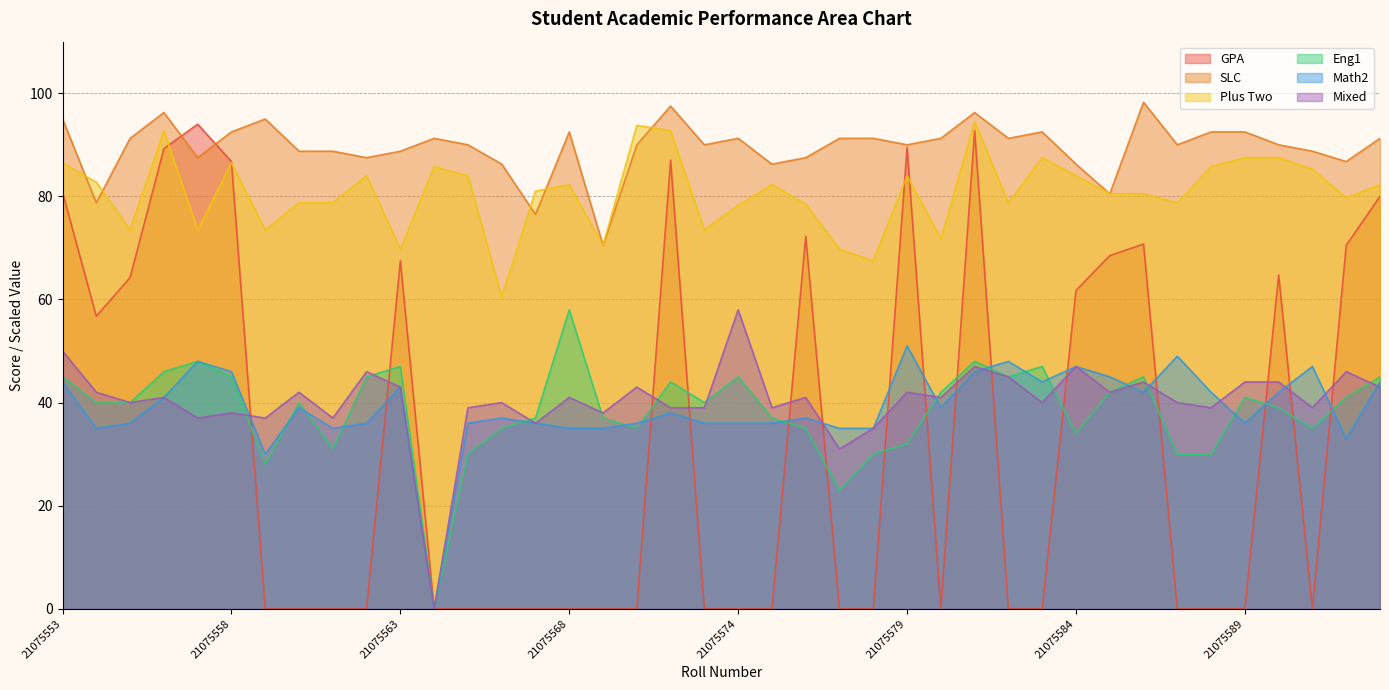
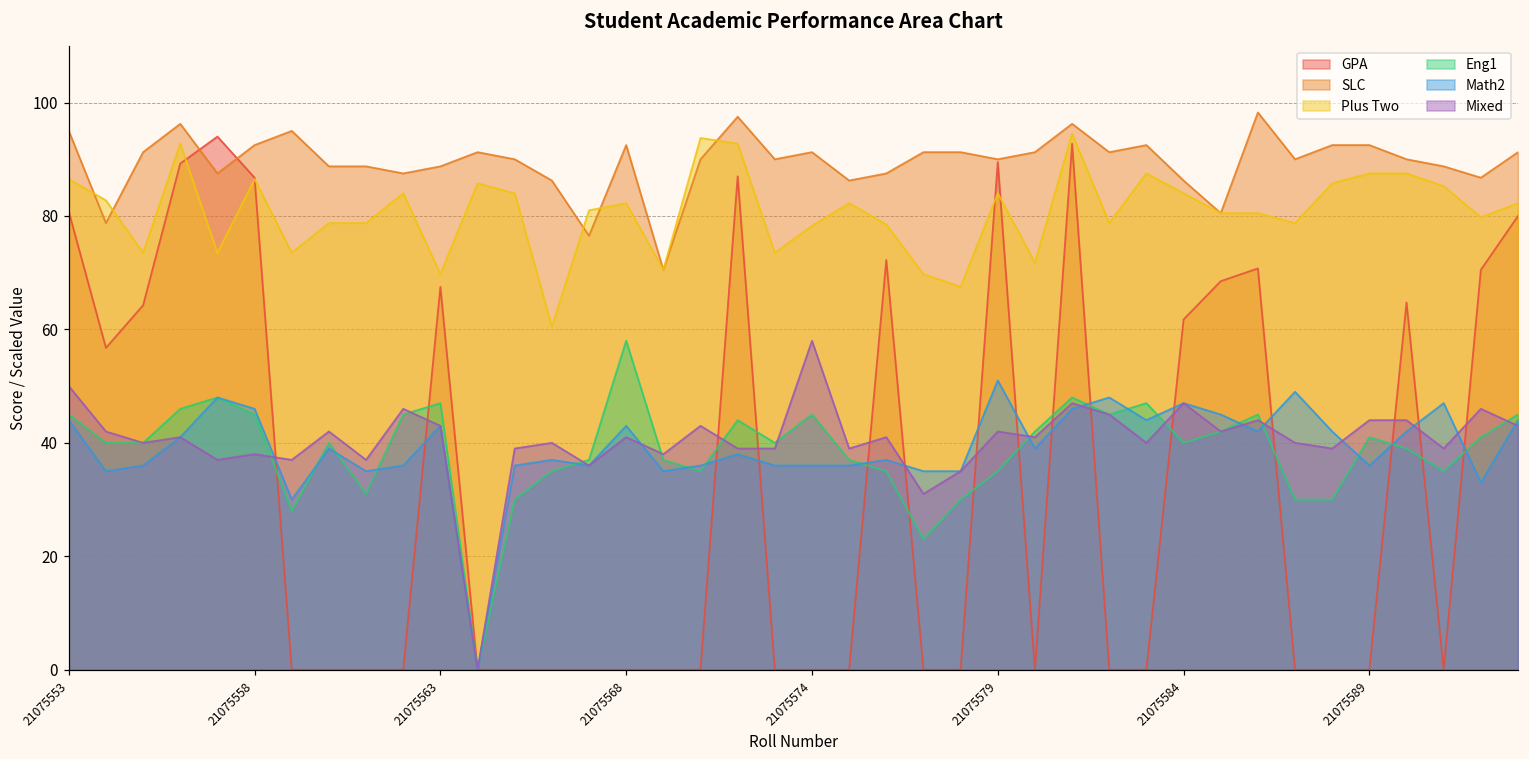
Math2, 21075568: 35 -> 43
Eng1, 21075579: 32 -> 35
Eng1, 21075584: 34 -> 40
